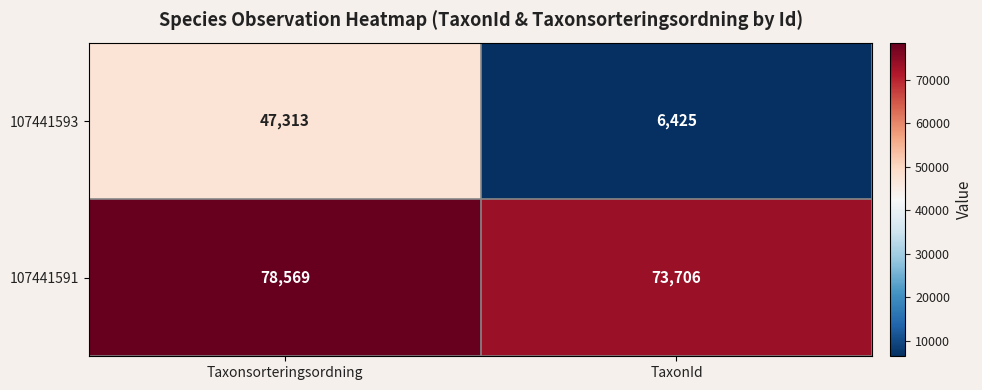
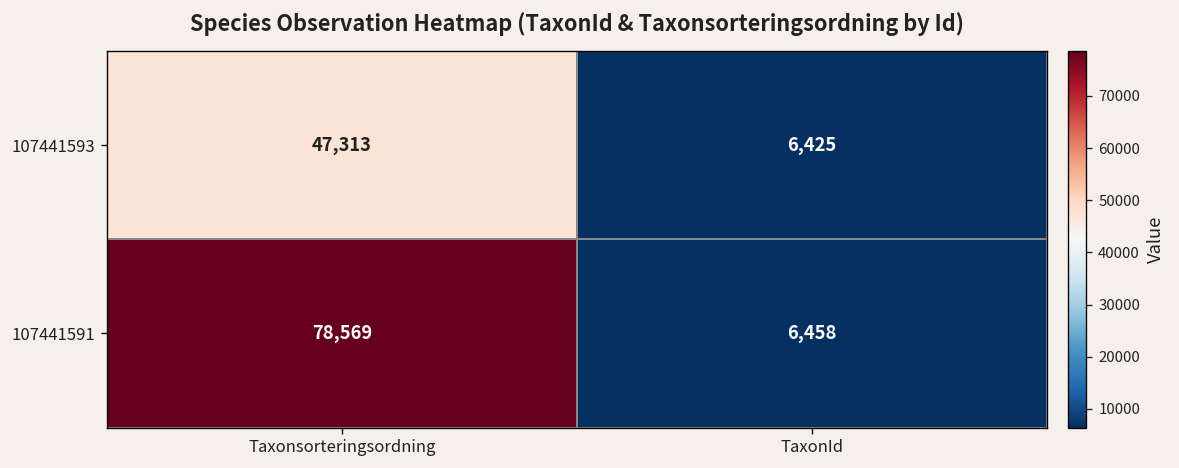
107441591, TaxonId: 73,706 -> 6,458
